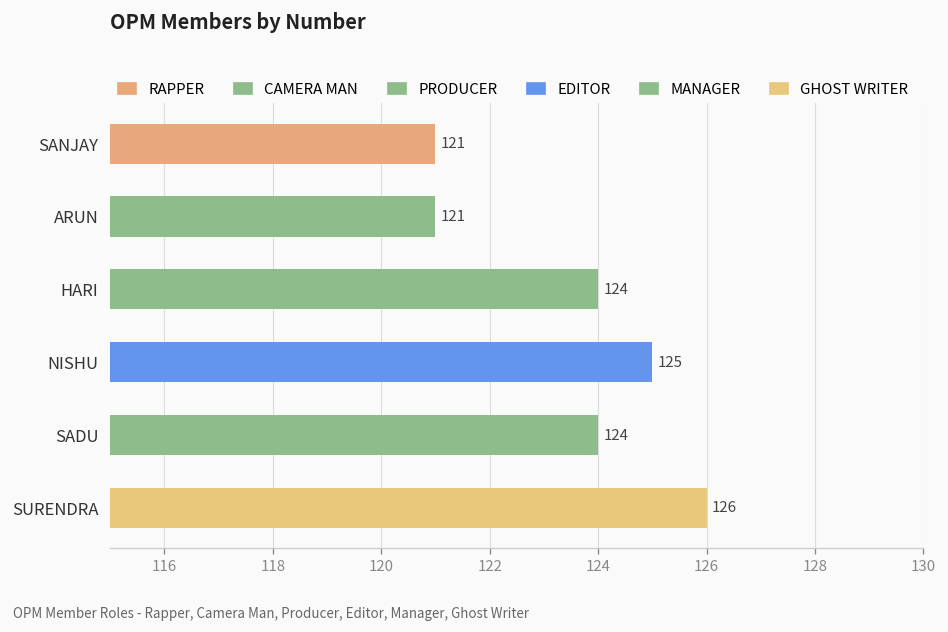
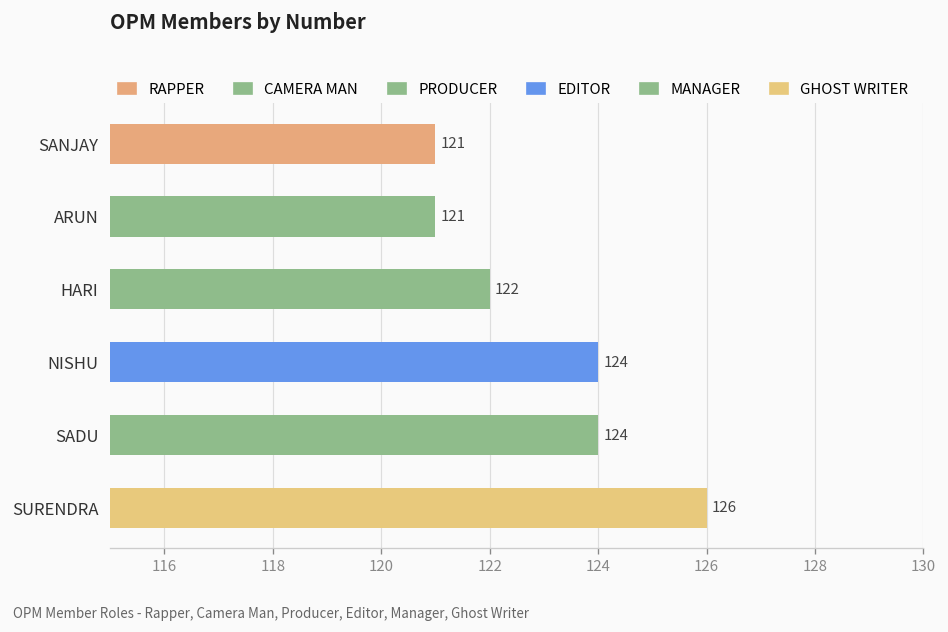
HARI: 124 -> 122
NISHU: 125 -> 124
